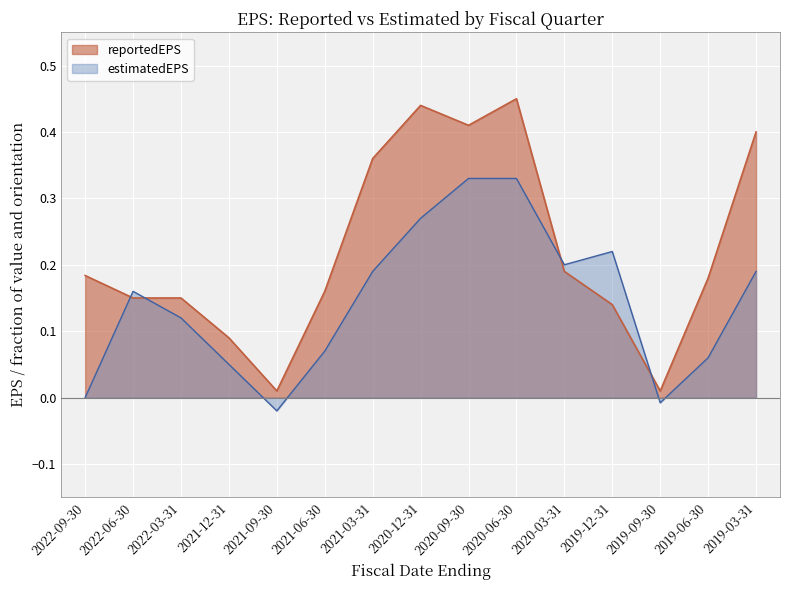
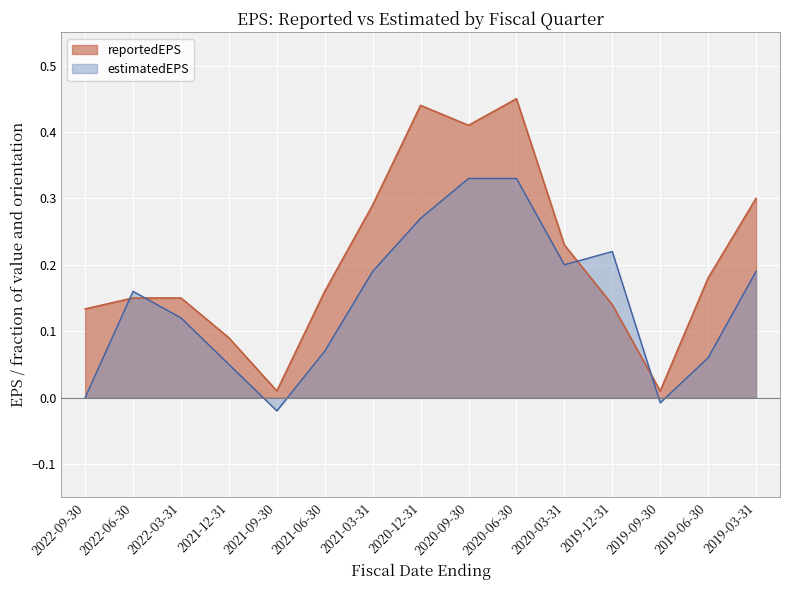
reportedEPS, 2022-09-30: 0.18 -> 0.13
reportedEPS, 2021-03-31: 0.36 -> 0.29
reportedEPS, 2020-03-31: 0.19 -> 0.23
reportedEPS, 2019-03-31: 0.4 -> 0.3
